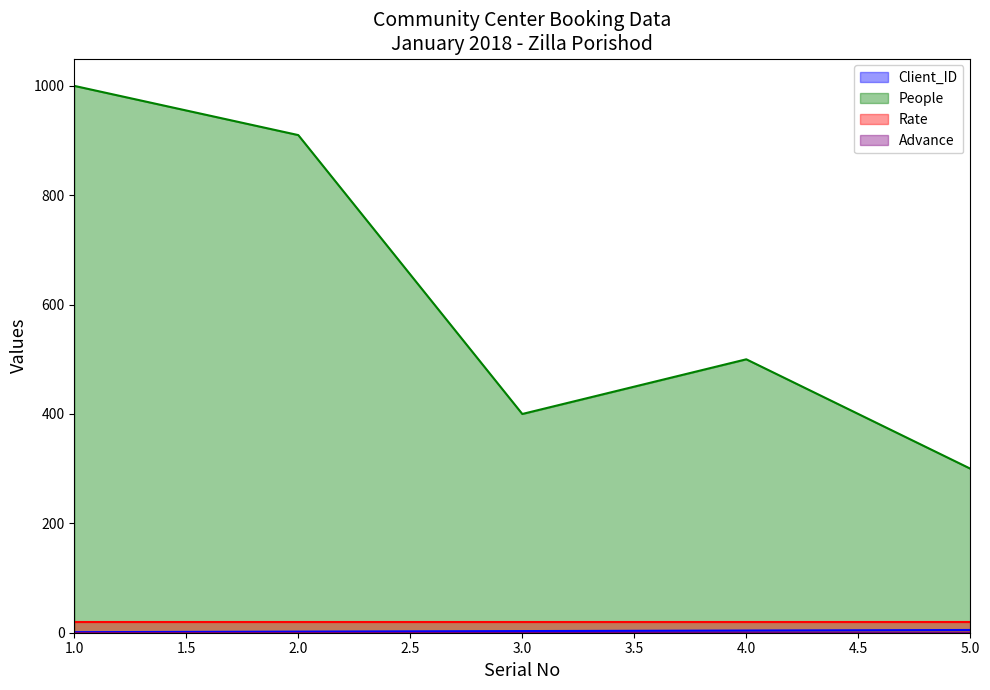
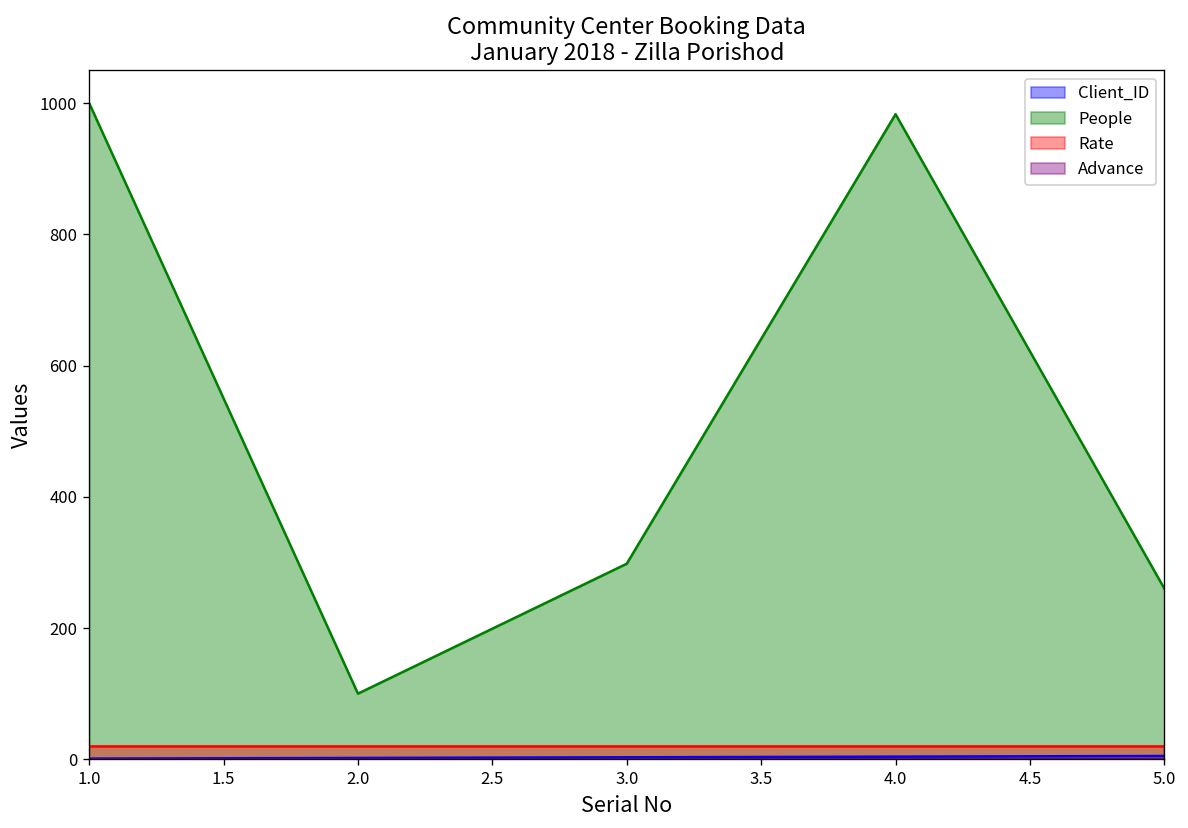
People, 2.0: 910 -> 100
People, 3.0: 400 -> 300
People, 4.0: 500 -> 980
People, 5.0: 300 -> 260
